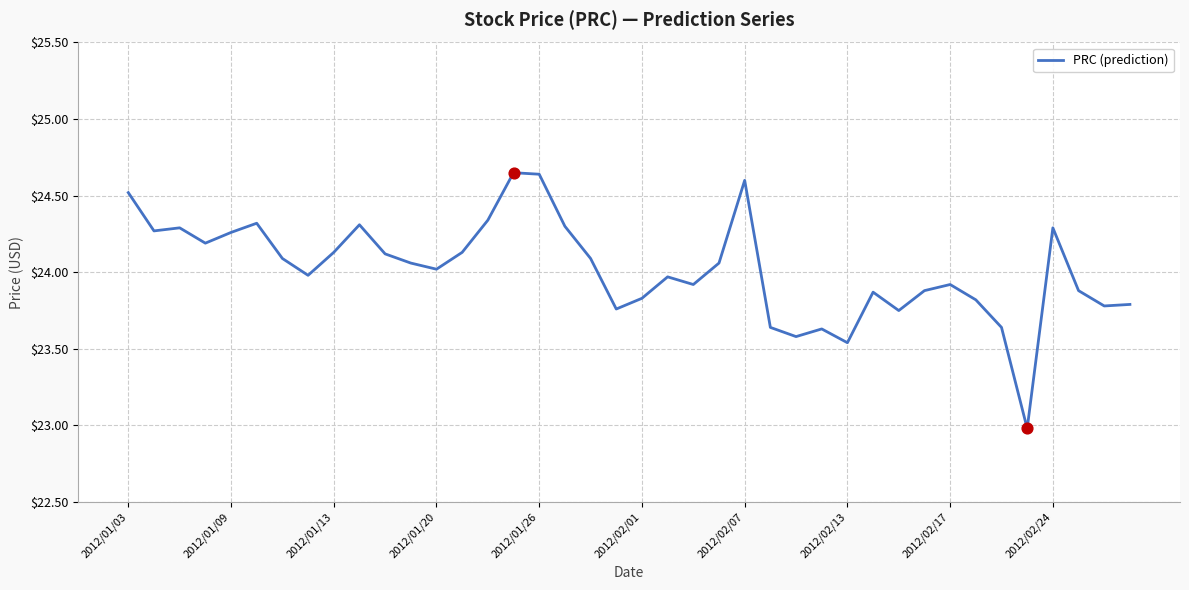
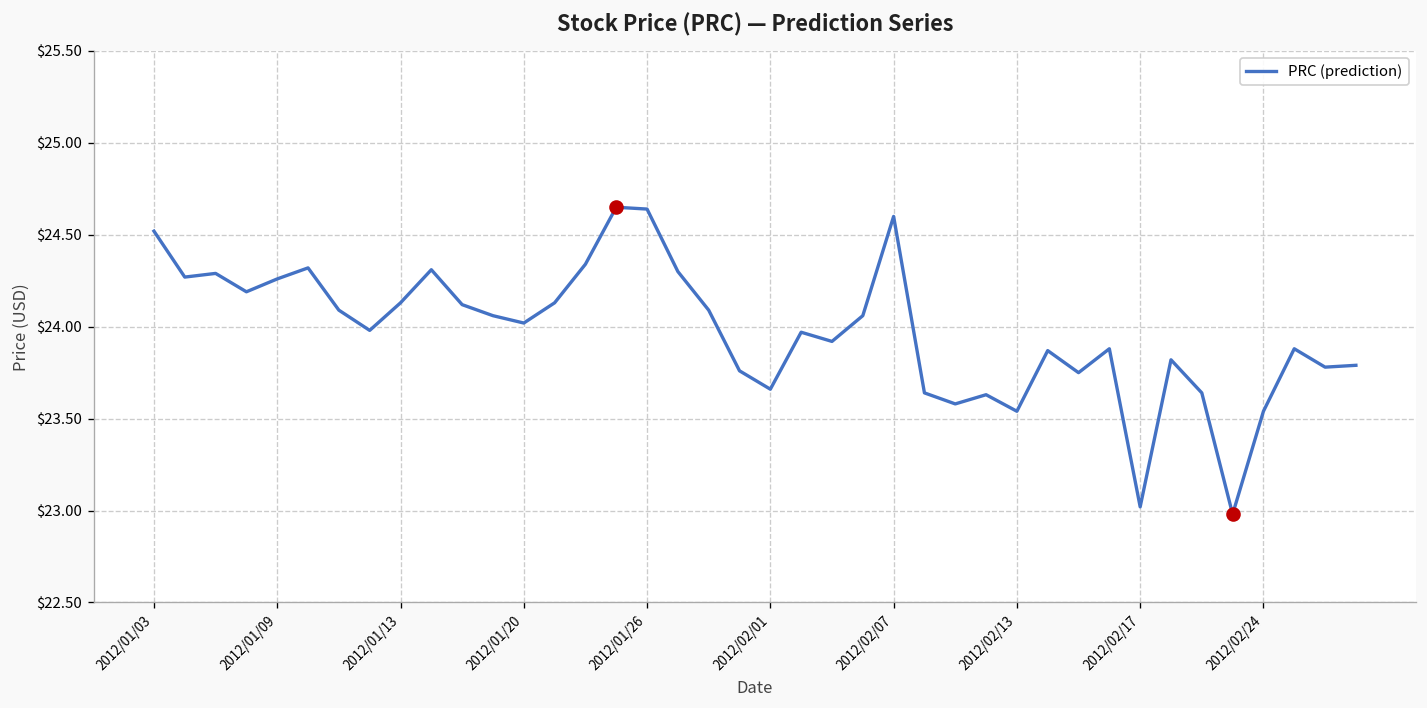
PRC (prediction), 2012/02/01: $23.83 -> $23.66
PRC (prediction), 2012/02/17: $23.92 -> $23.02
PRC (prediction), 2012/02/24: $24.29 -> $23.54
